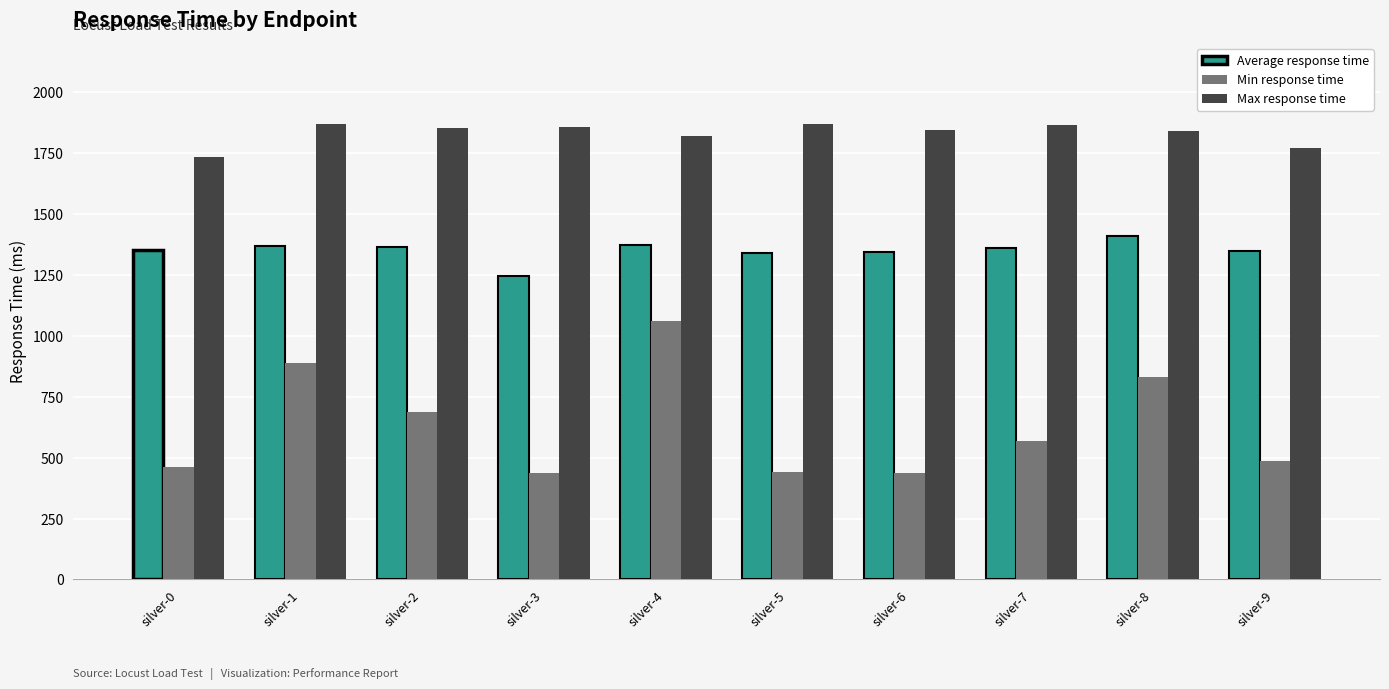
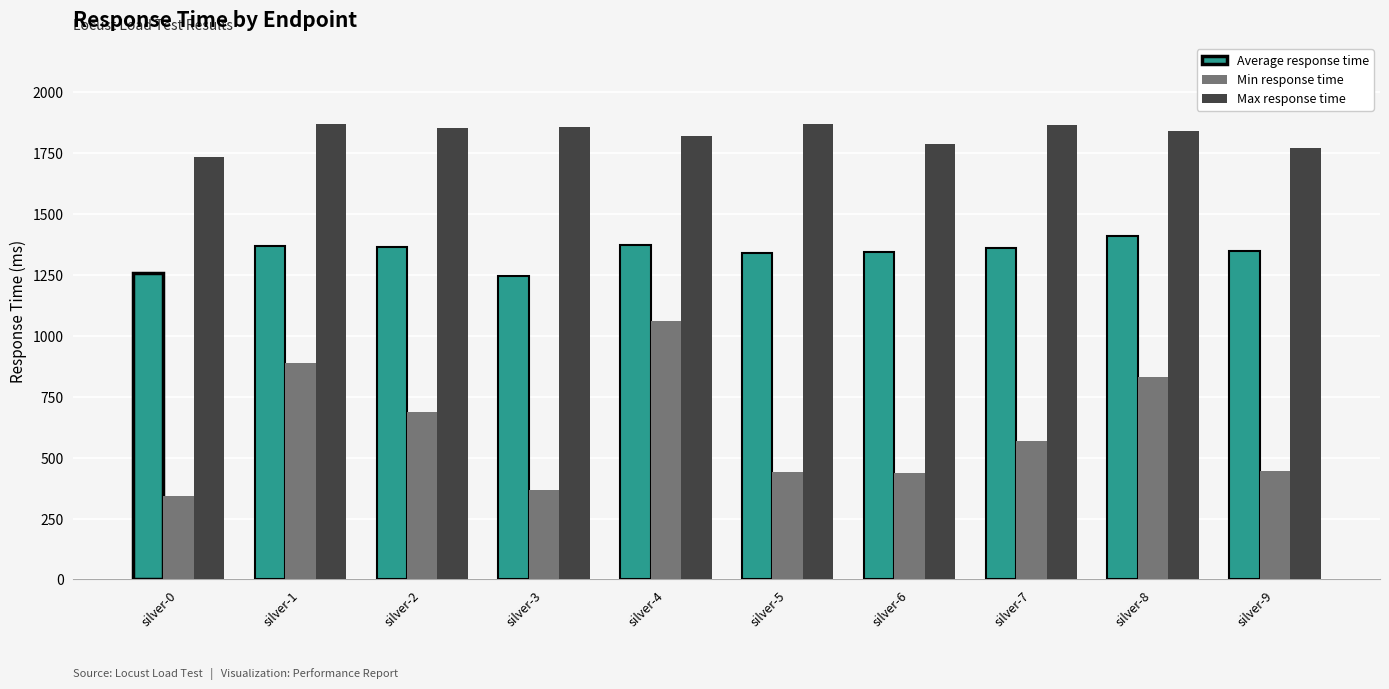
Average response time, silver-0: 1350 -> 1260
Min response time, silver-0: 460 -> 340
Min response time, silver-3: 440 -> 370
Max response time, silver-6: 1840 -> 1790
Min response time, silver-9: 480 -> 450
